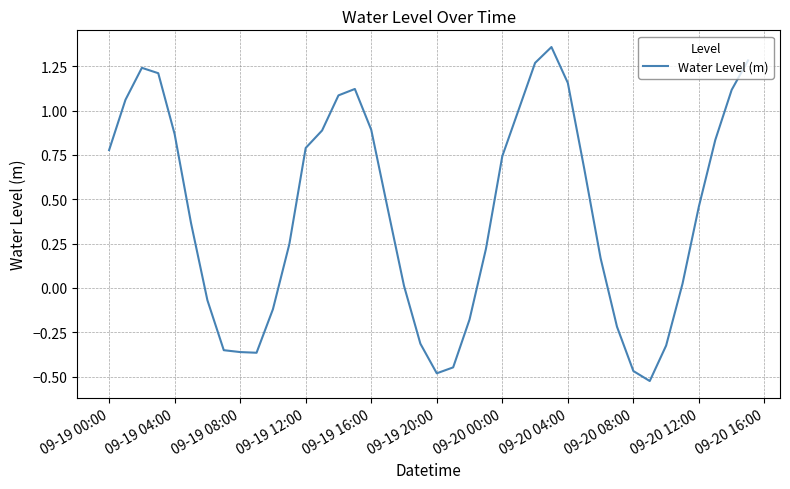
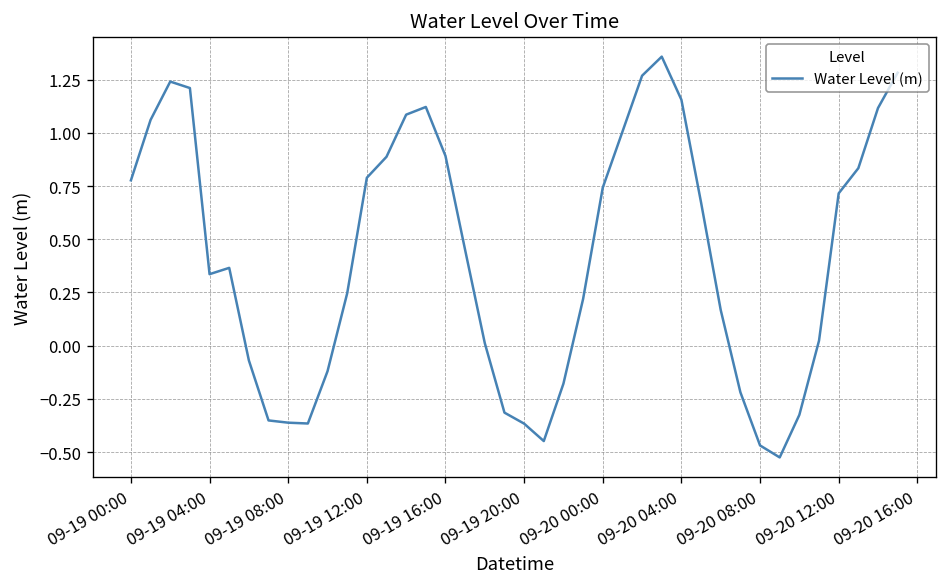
09-19 04:00: 0.87 -> 0.34
09-19 20:00: -0.48 -> -0.37
09-20 12:00: 0.46 -> 0.72
